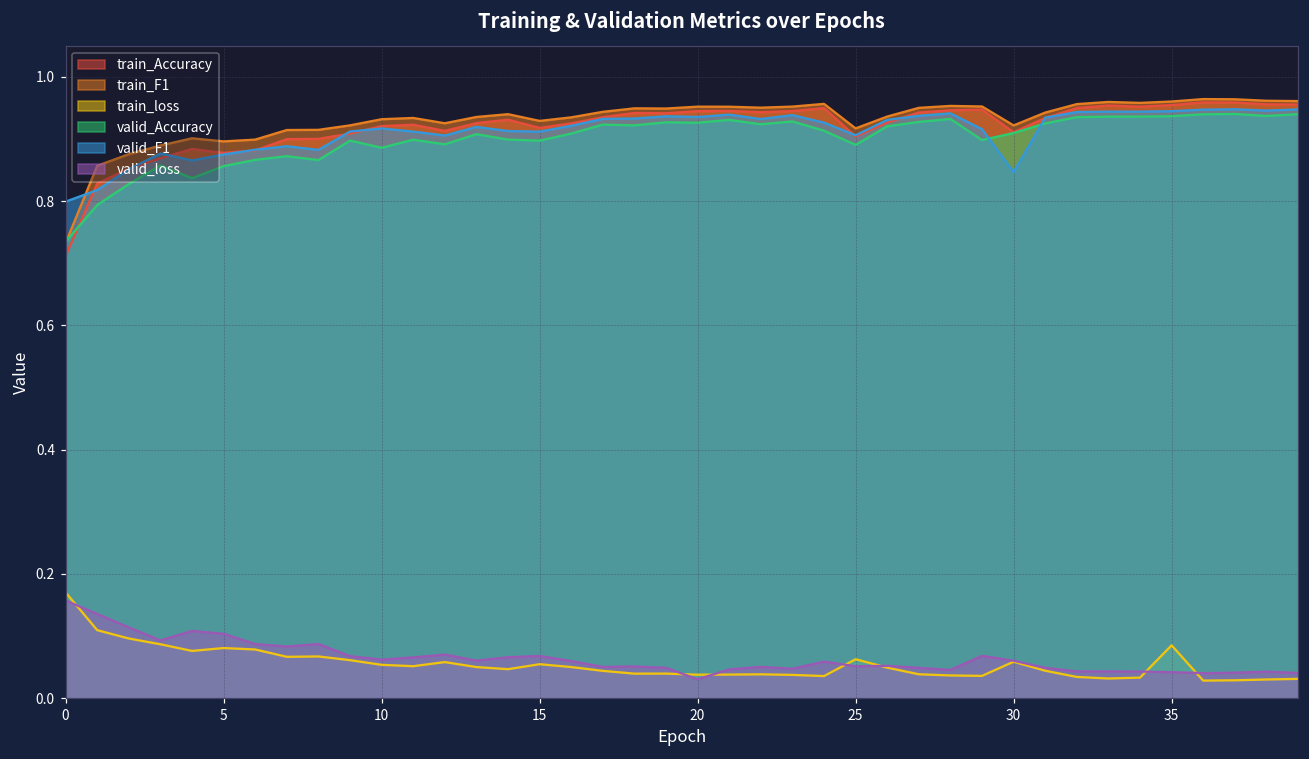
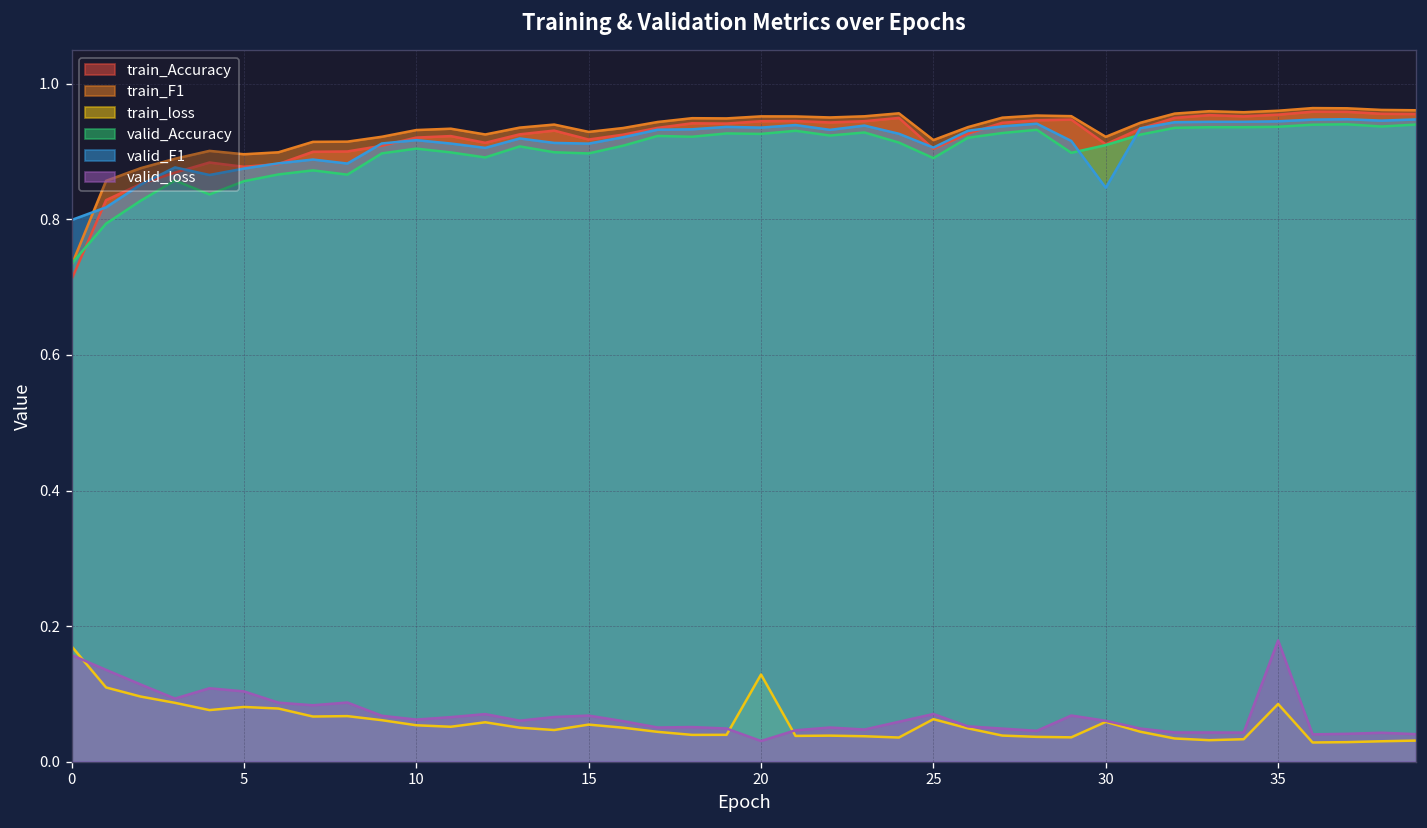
valid_Accuracy, 10: 0.89 -> 0.90
train_loss, 20: 0.04 -> 0.13
valid_loss, 25: 0.05 -> 0.07
valid_loss, 35: 0.04 -> 0.18
